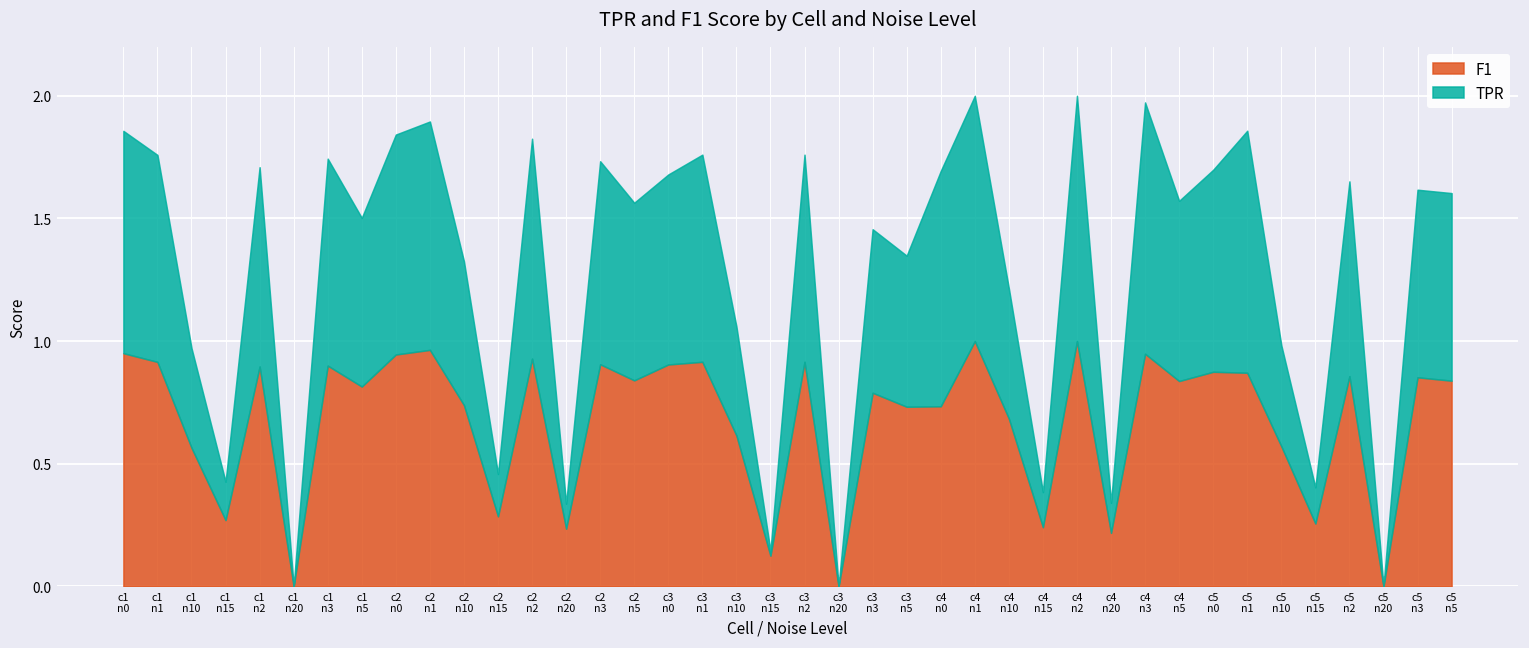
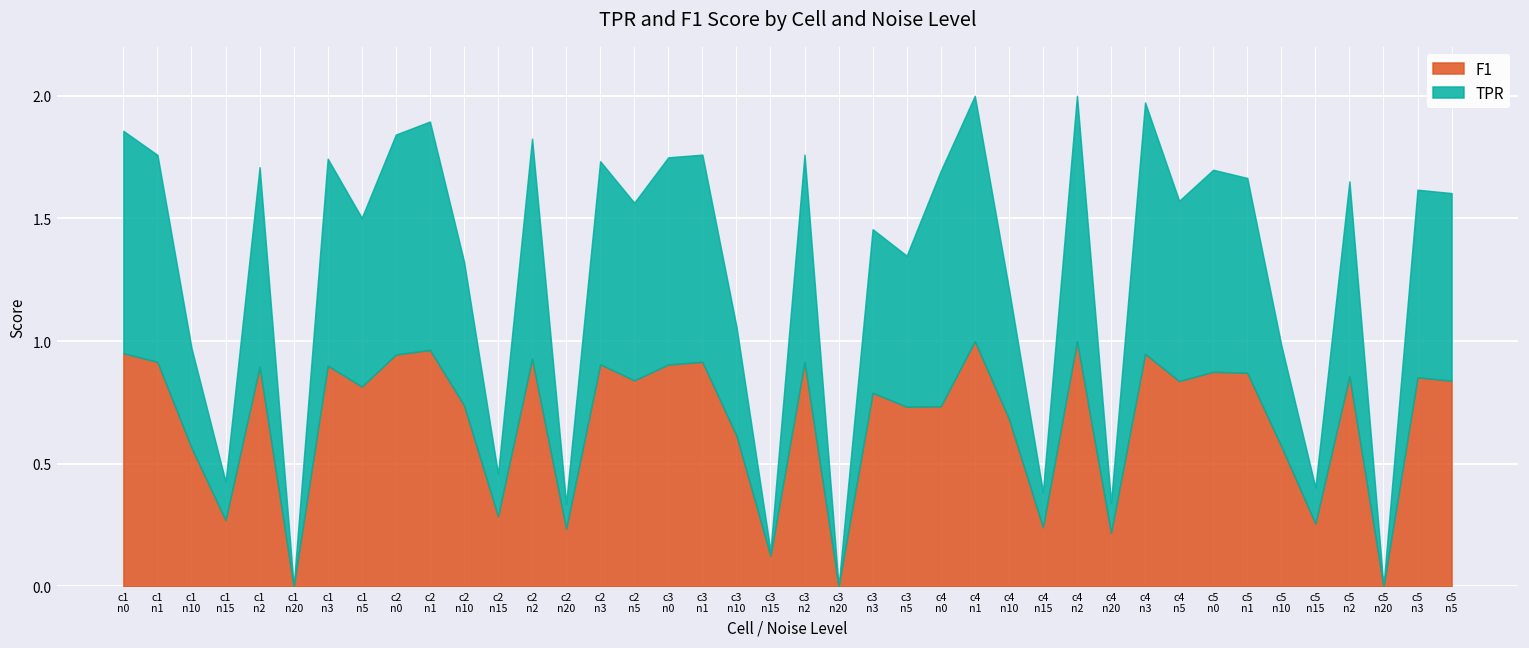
TPR, c3 n0: 0.77 -> 0.84
TPR, c5 n1: 0.99 -> 0.79
